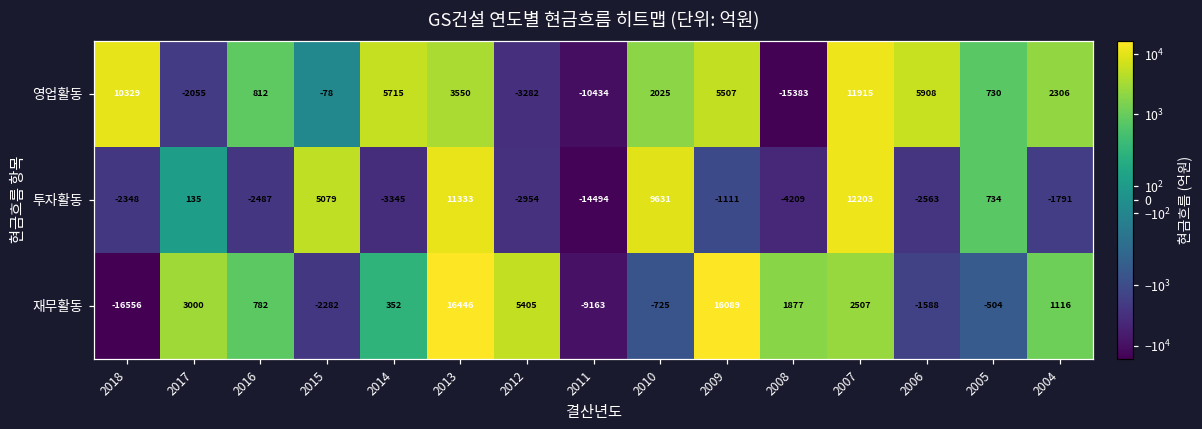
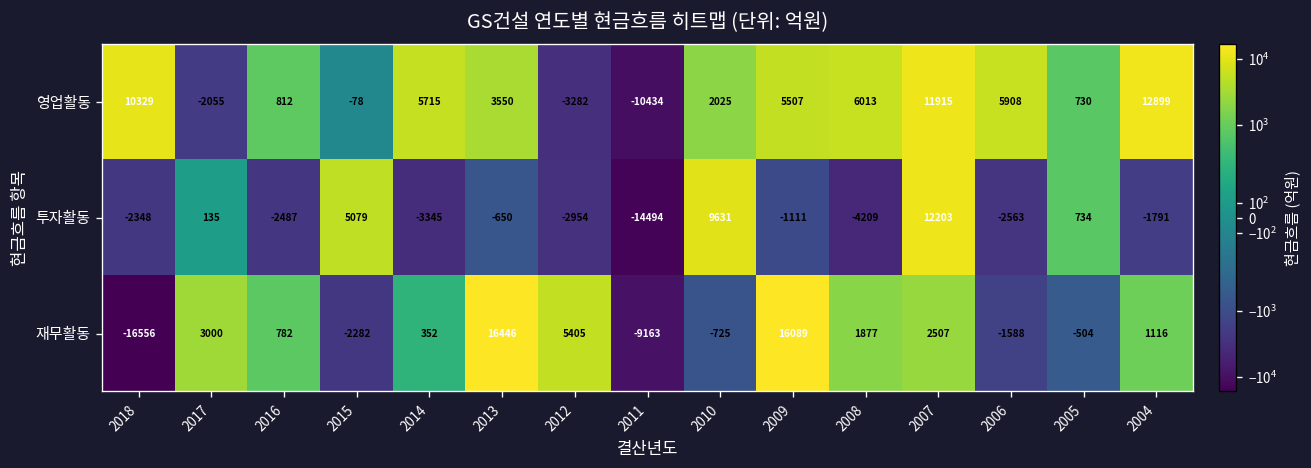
영업활동, 2008: -15383 -> 6013
영업활동, 2004: 2306 -> 12899
투자활동, 2013: 11333 -> -650
